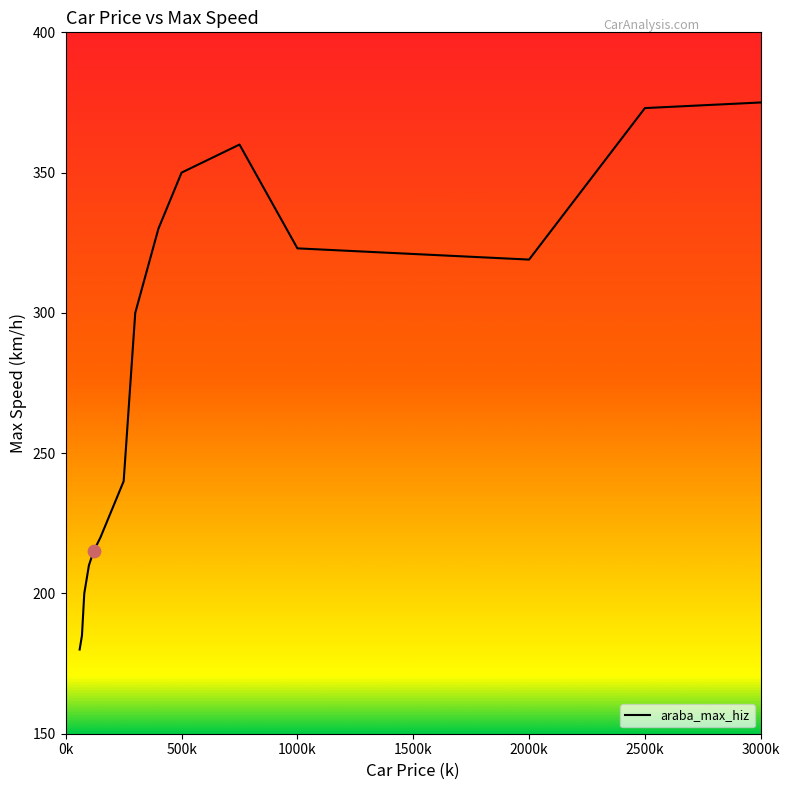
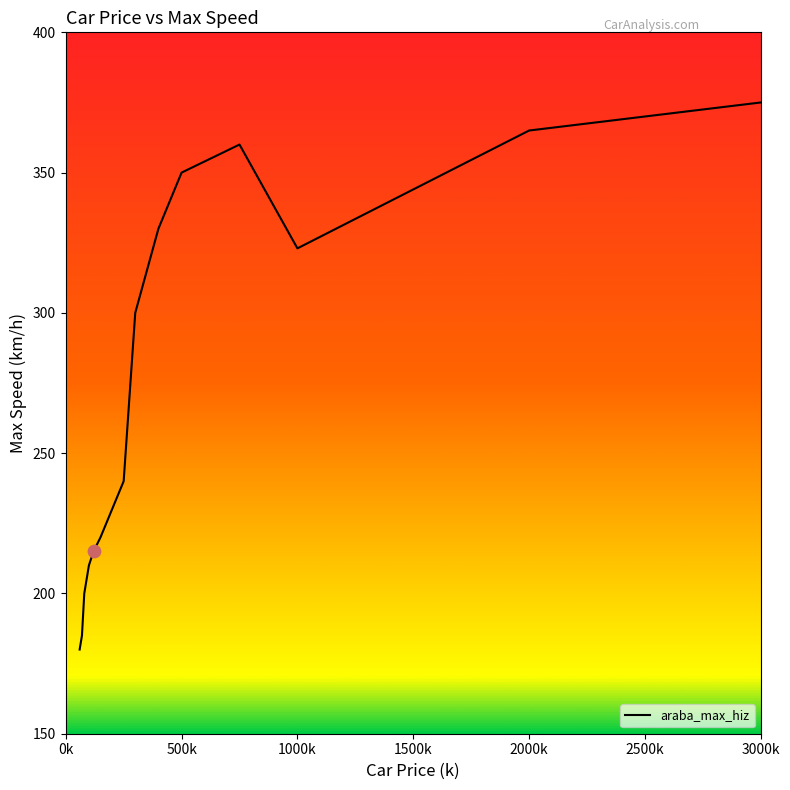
araba_max_hiz, 2000k: 319 -> 365
araba_max_hiz, 2500k: 373 -> 370
